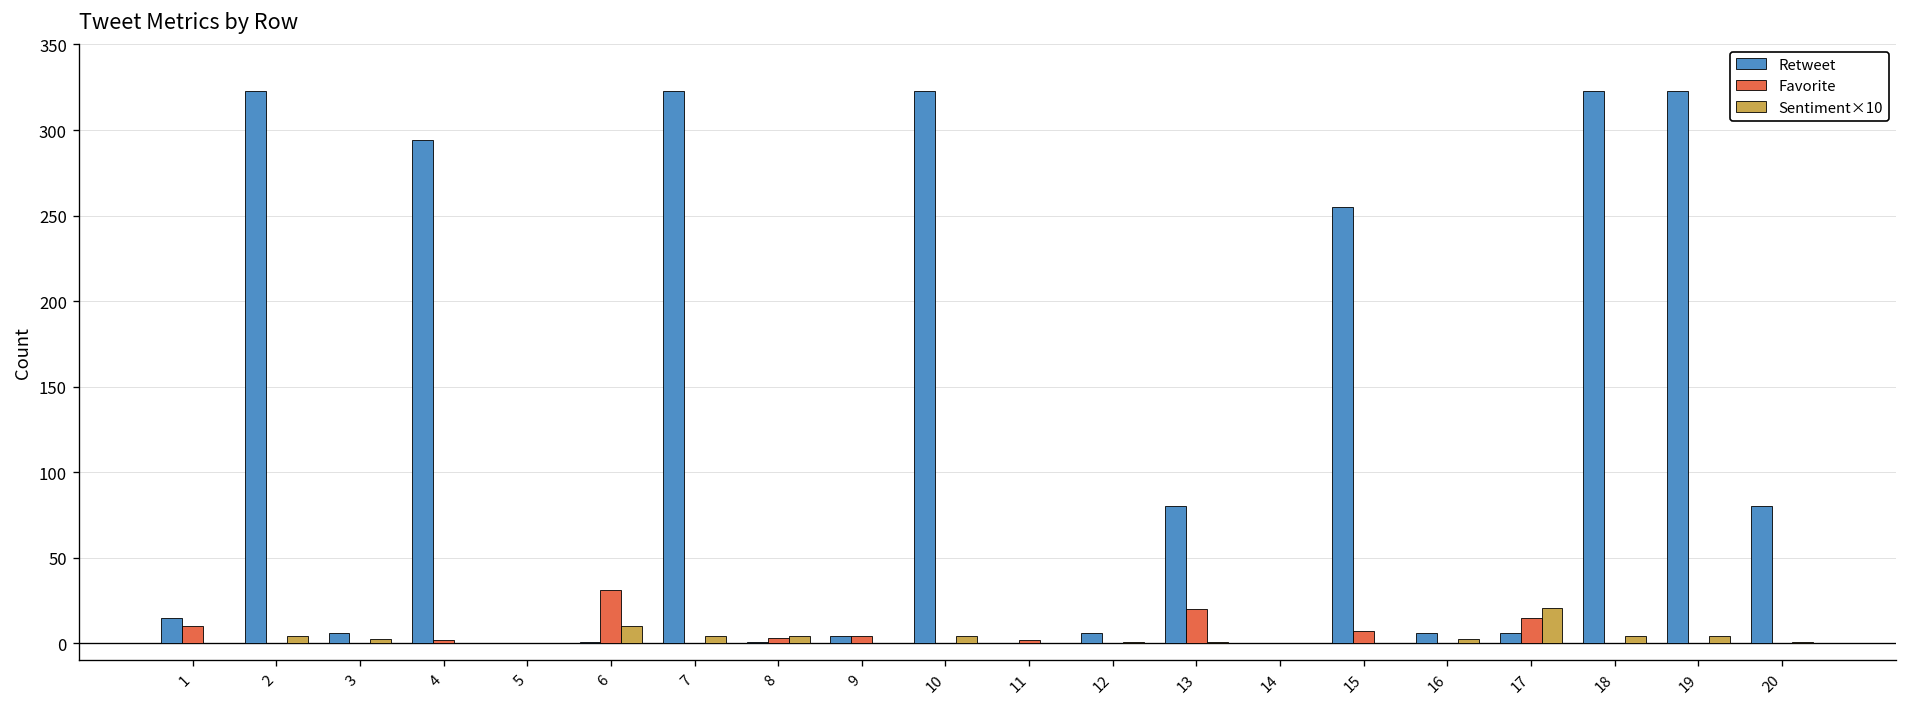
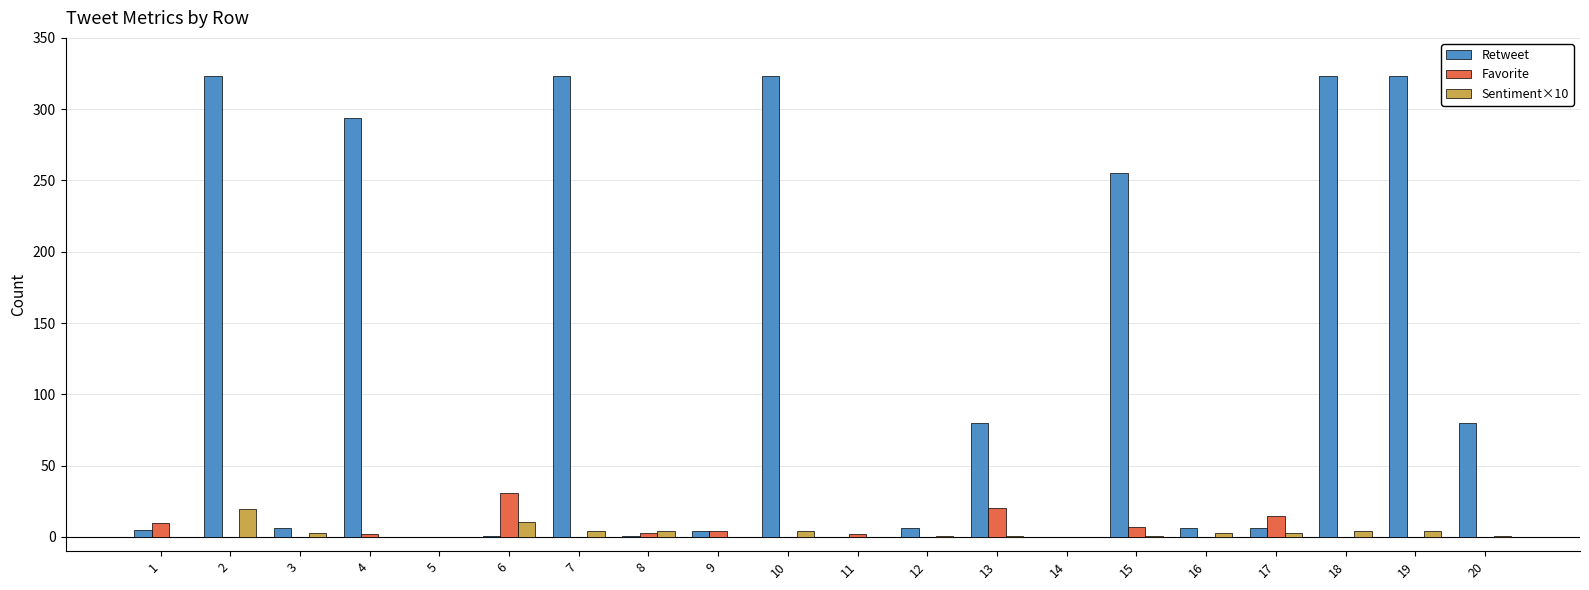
Retweet, 1: 15 -> 5
Sentiment×10, 2: 4 -> 19
Sentiment×10, 17: 21 -> 3
